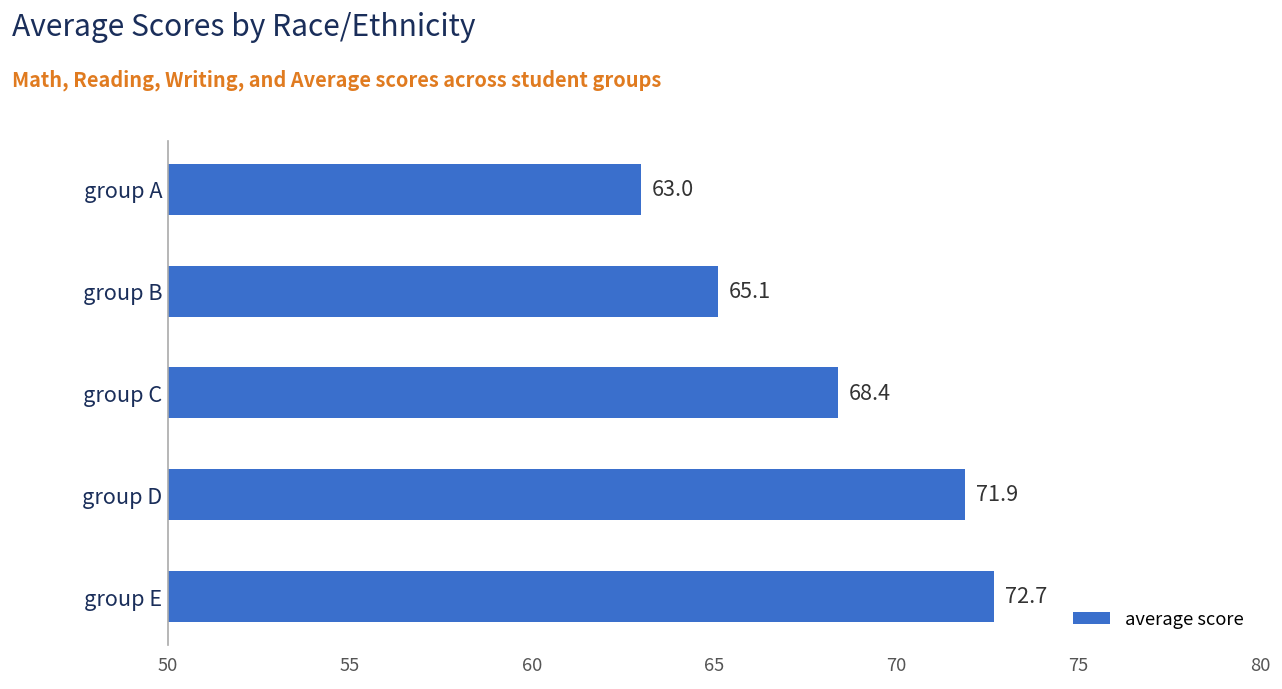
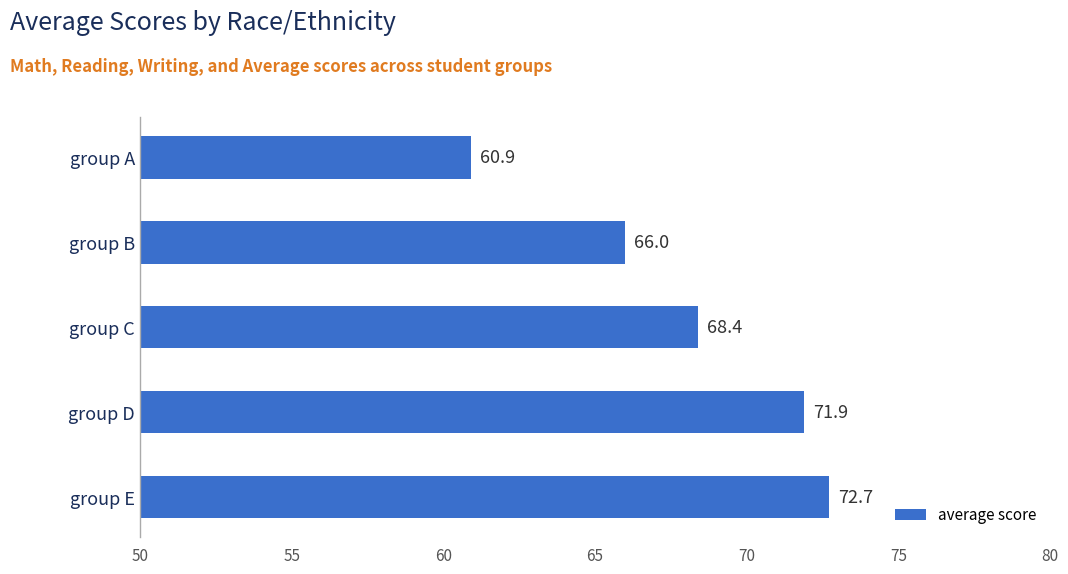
group A: 63.0 -> 60.9
group B: 65.1 -> 66.0
